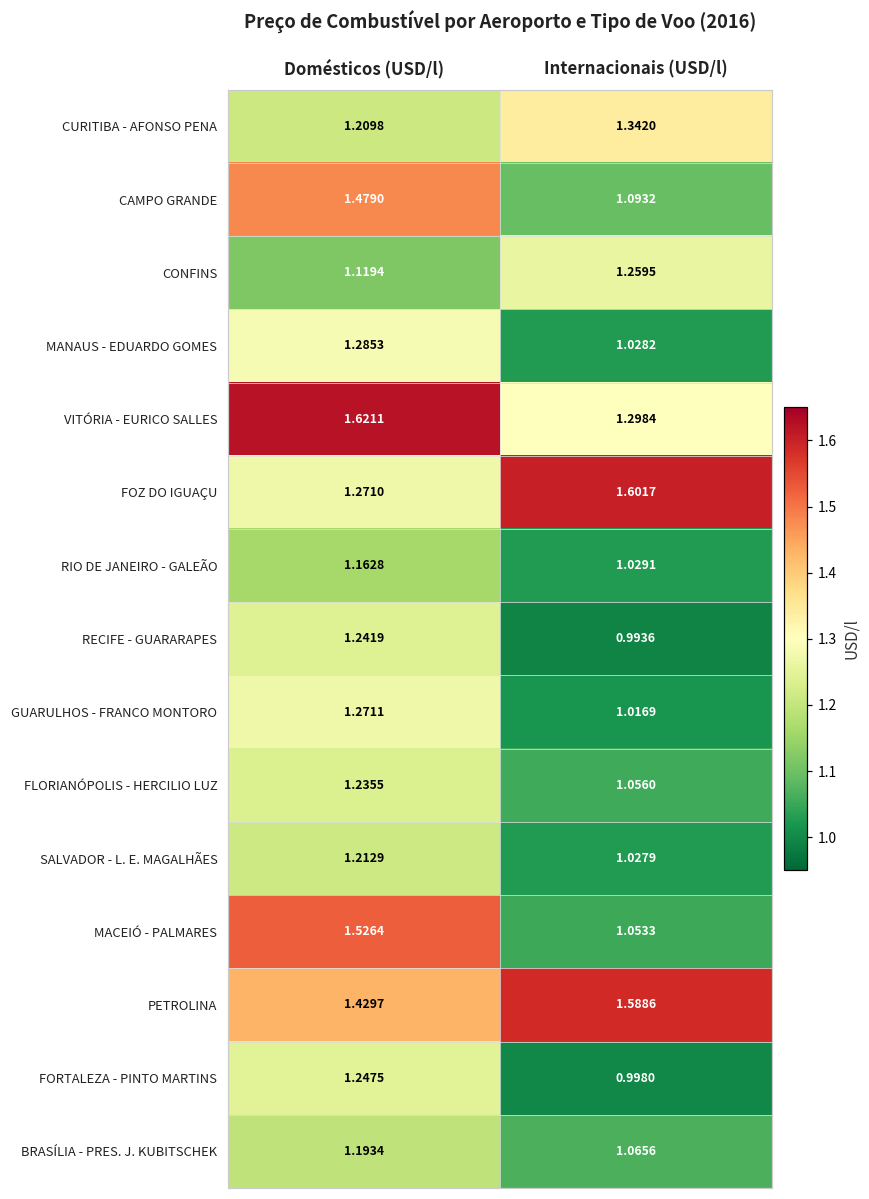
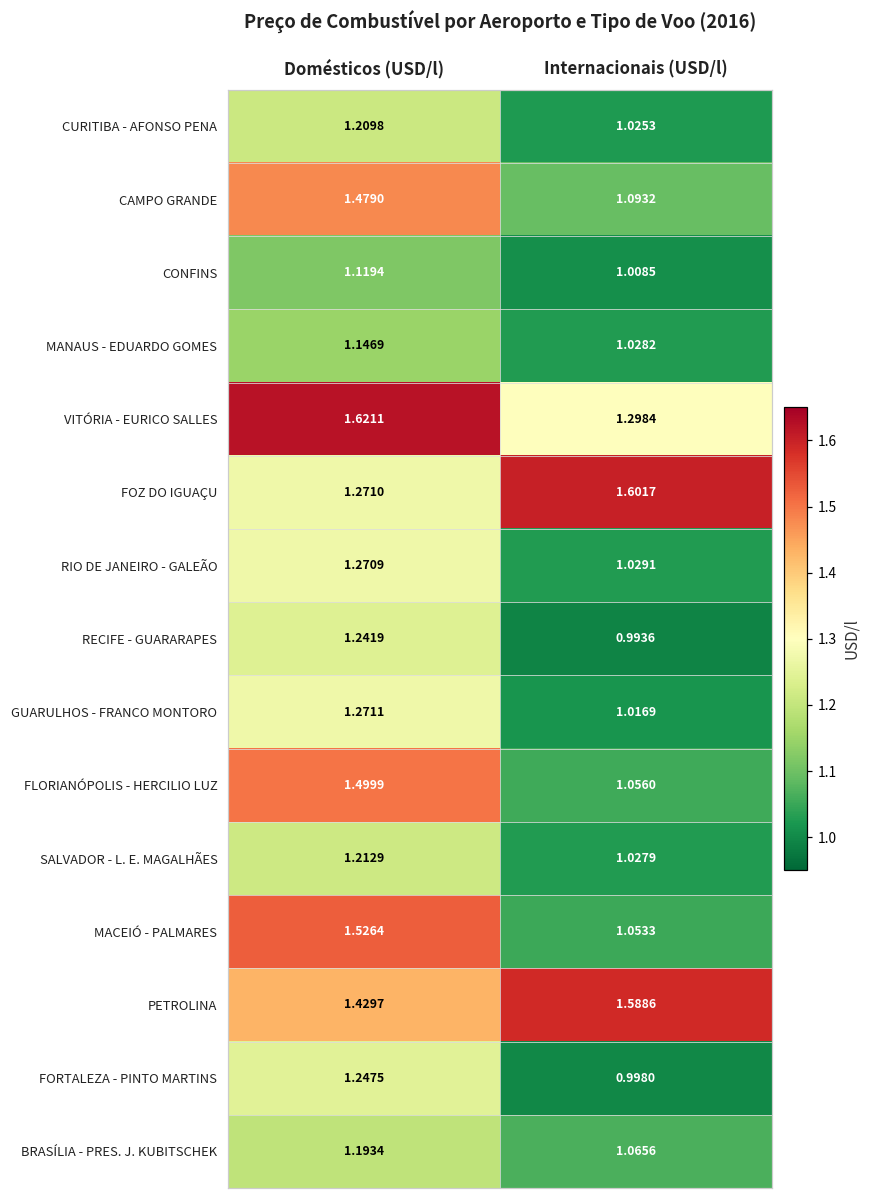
CURITIBA - AFONSO PENA, Internacionais (USD/l): 1.3420 -> 1.0253
CONFINS, Internacionais (USD/l): 1.2595 -> 1.0085
MANAUS - EDUARDO GOMES, Domésticos (USD/l): 1.2853 -> 1.1469
RIO DE JANEIRO - GALEÃO, Domésticos (USD/l): 1.1628 -> 1.2709
FLORIANÓPOLIS - HERCILIO LUZ, Domésticos (USD/l): 1.2355 -> 1.4999
